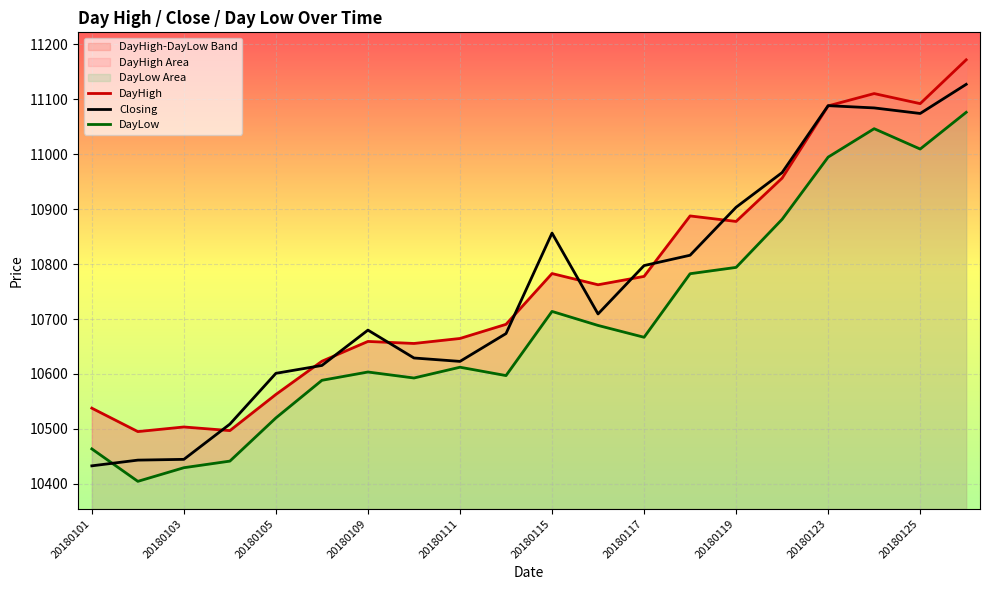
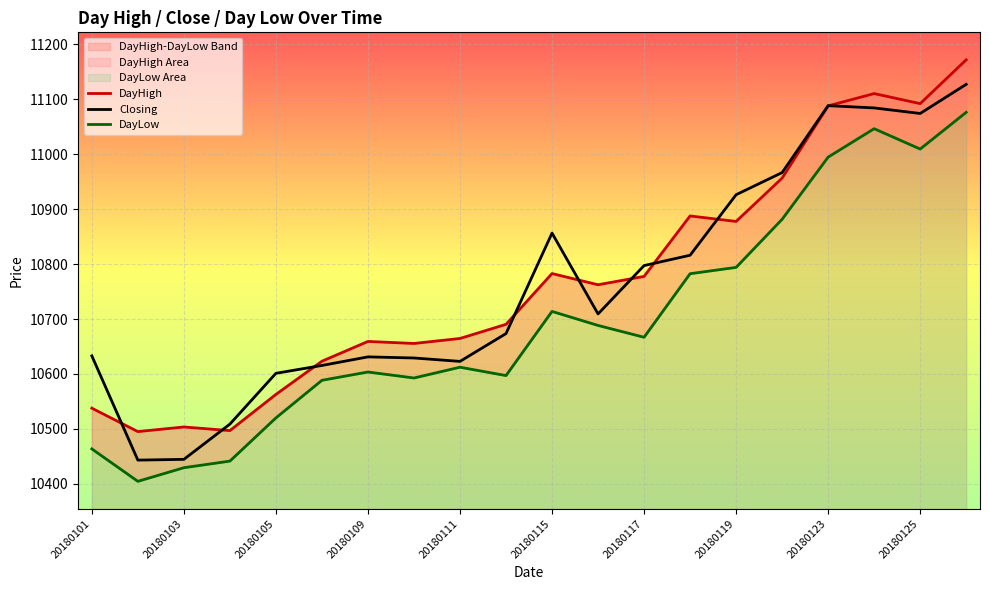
Closing, 20180101: 10430 -> 10630
Closing, 20180109: 10680 -> 10630
Closing, 20180119: 10900 -> 10930
